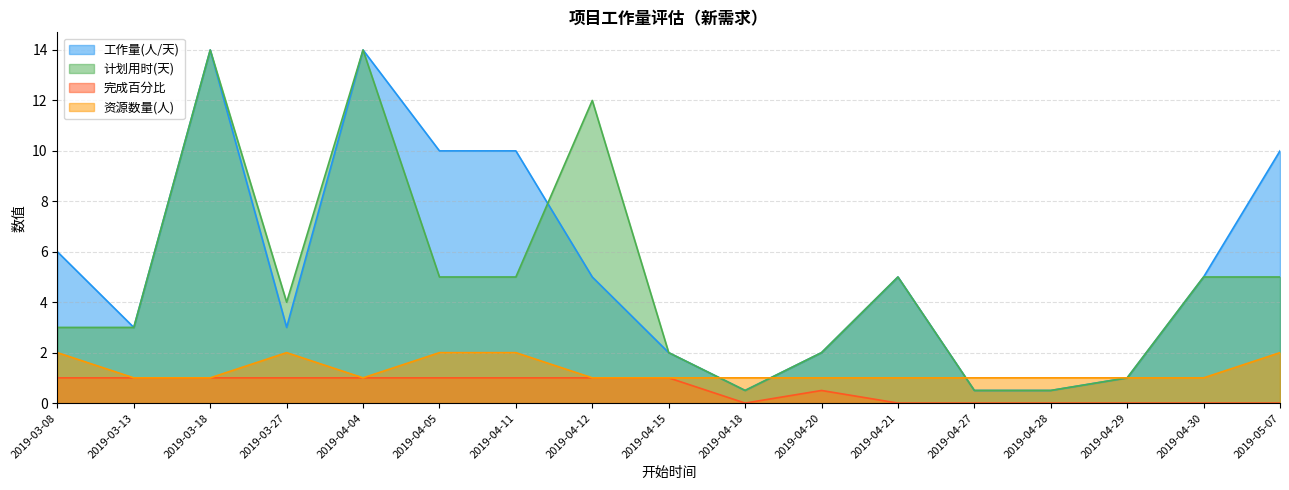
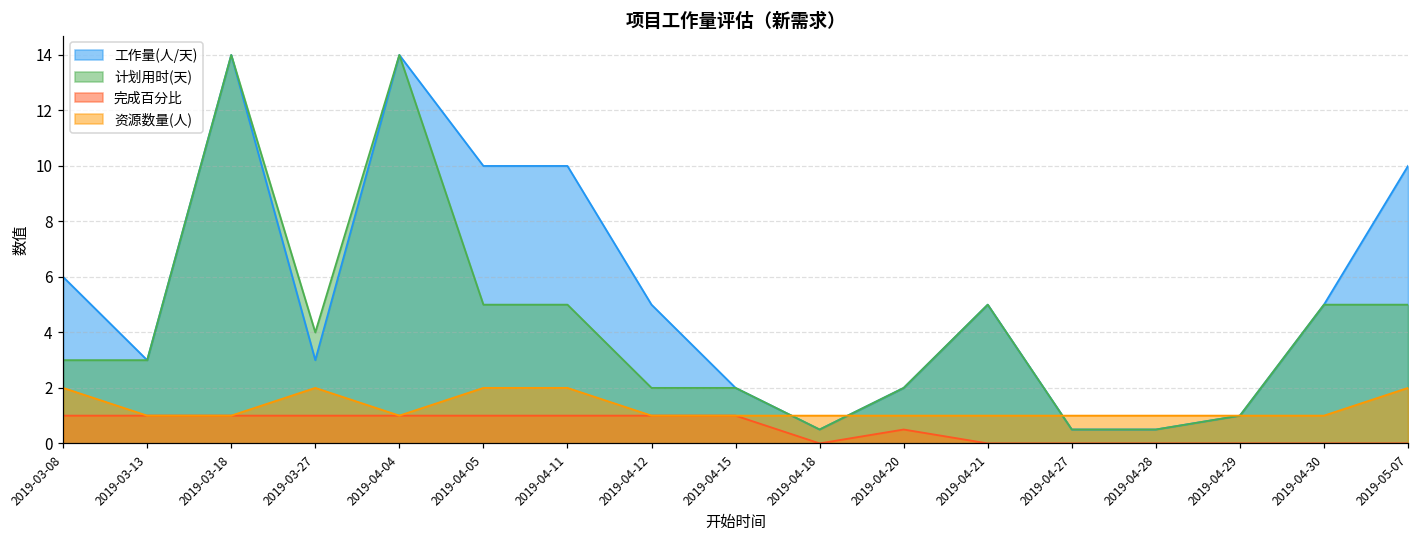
计划用时(天), 2019-04-12: 12 -> 2
